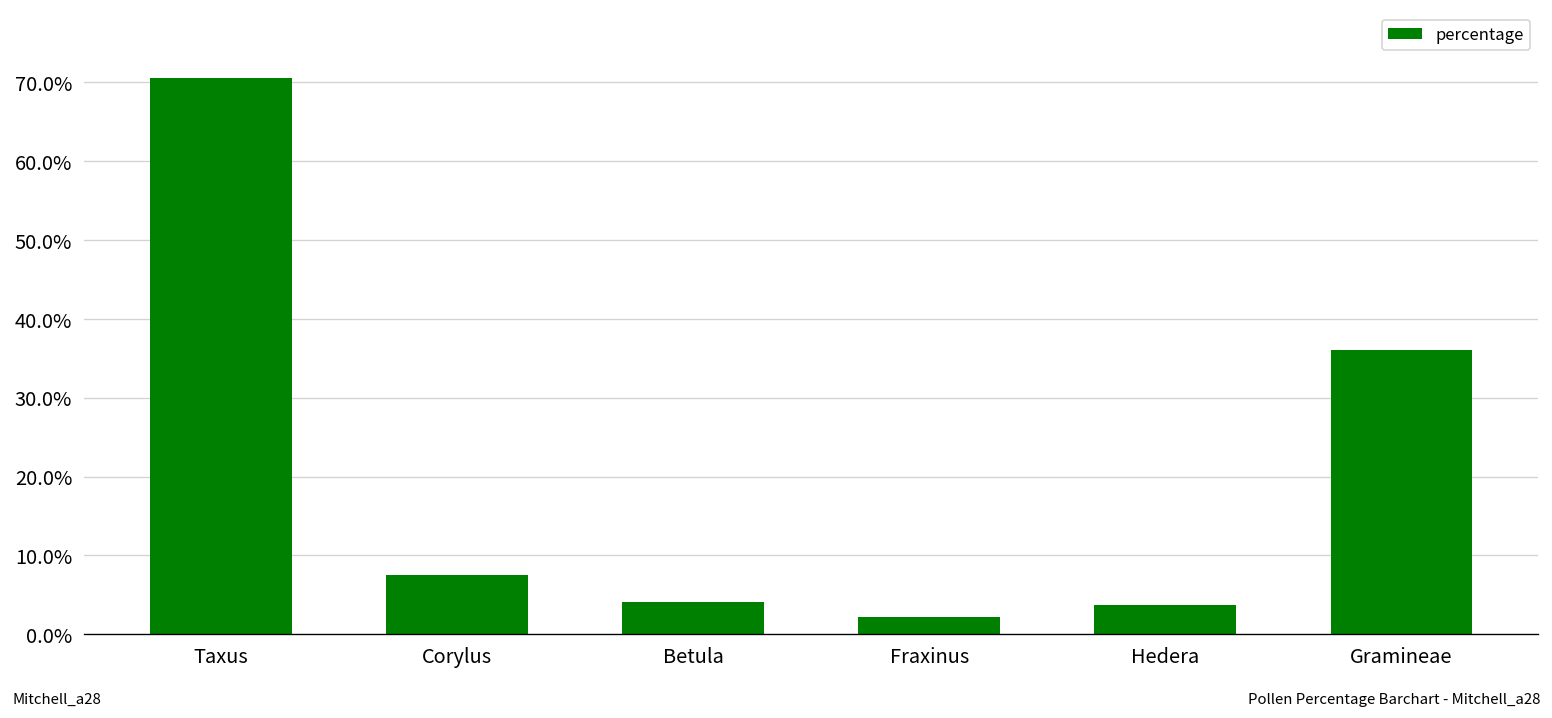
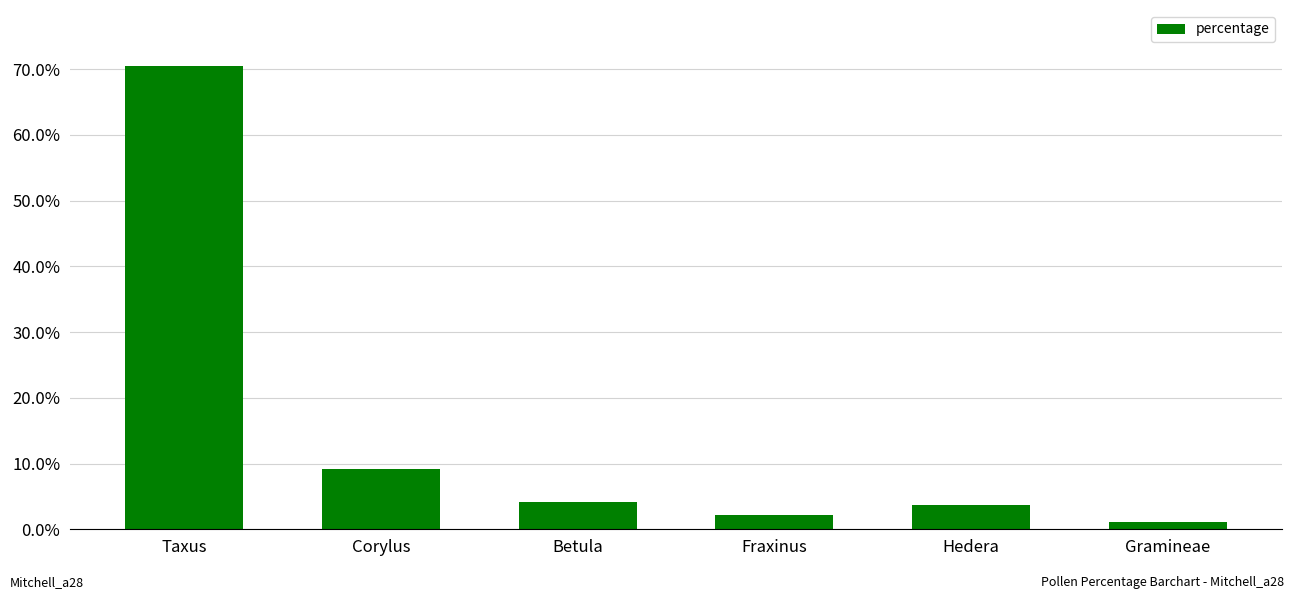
Corylus: 8% -> 9%
Gramineae: 36% -> 1%
